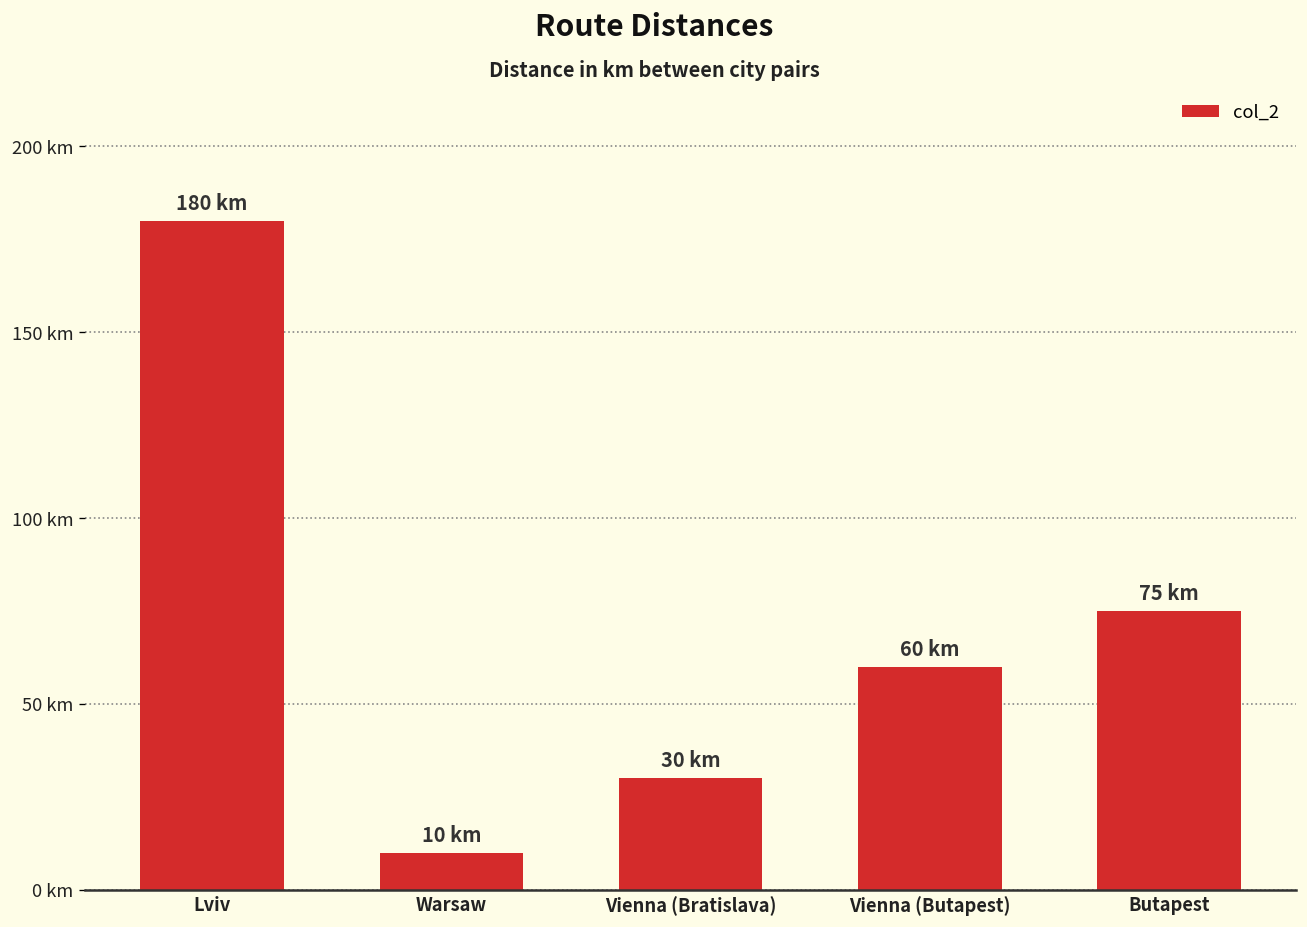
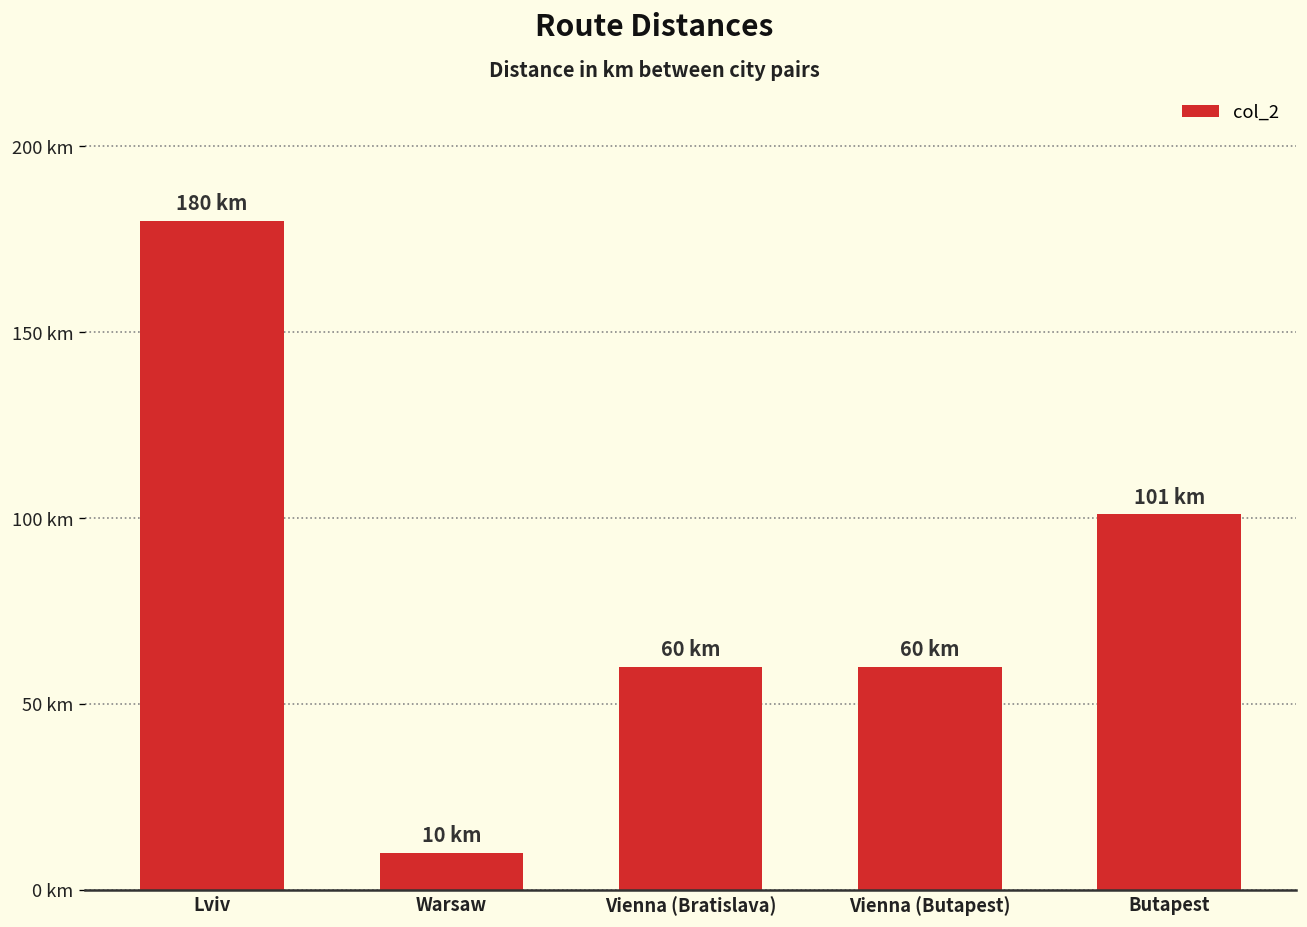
Vienna (Bratislava): 30 -> 60
Butapest: 75 -> 101
